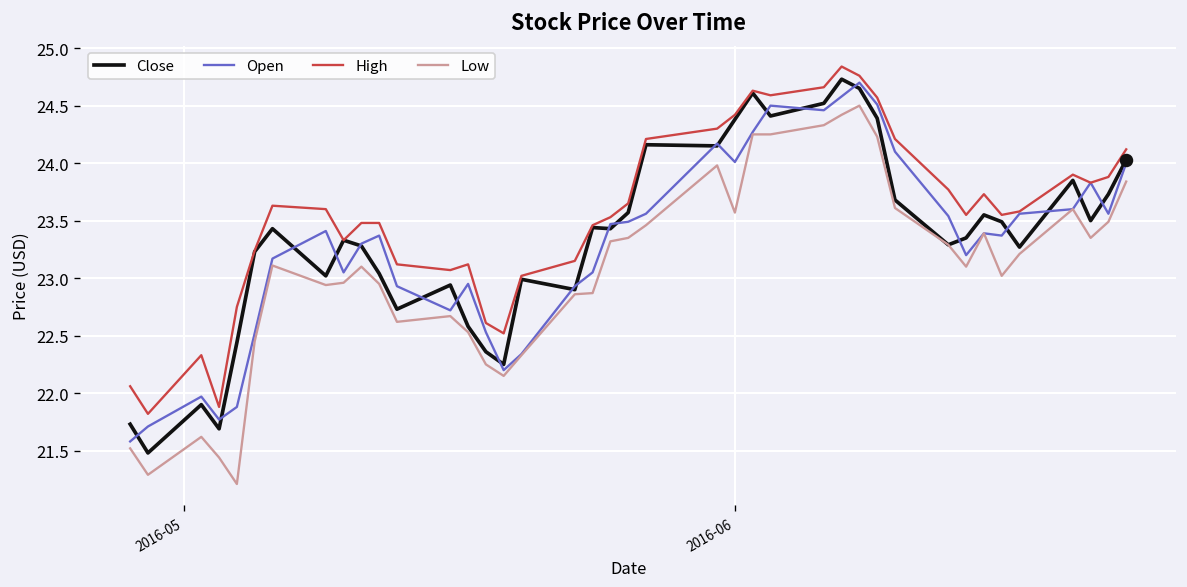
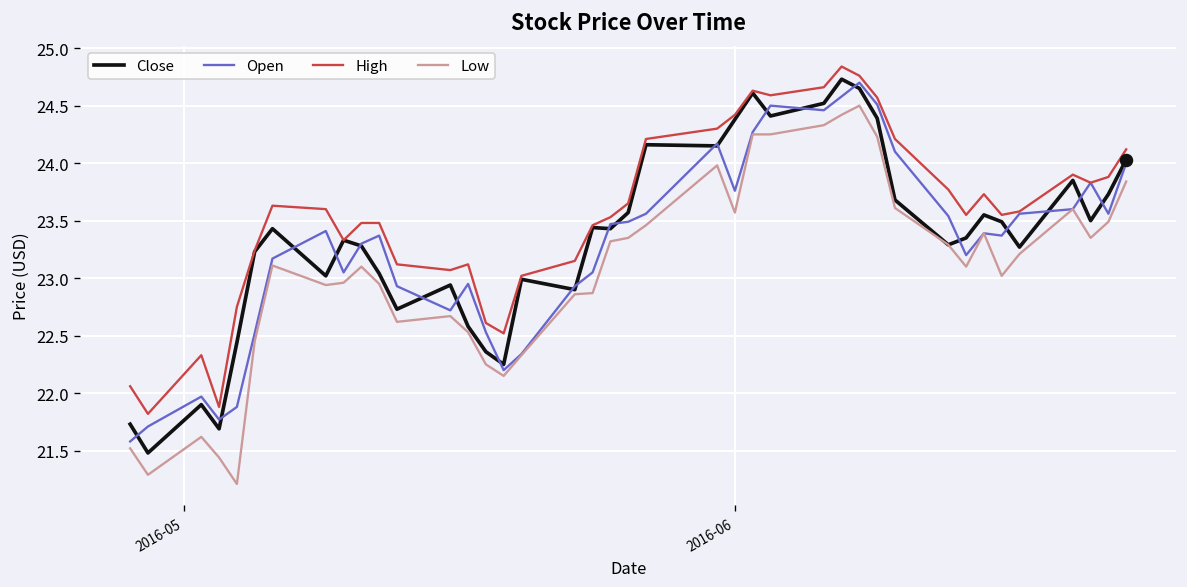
Open, 2016-06: 24.0 -> 23.8
